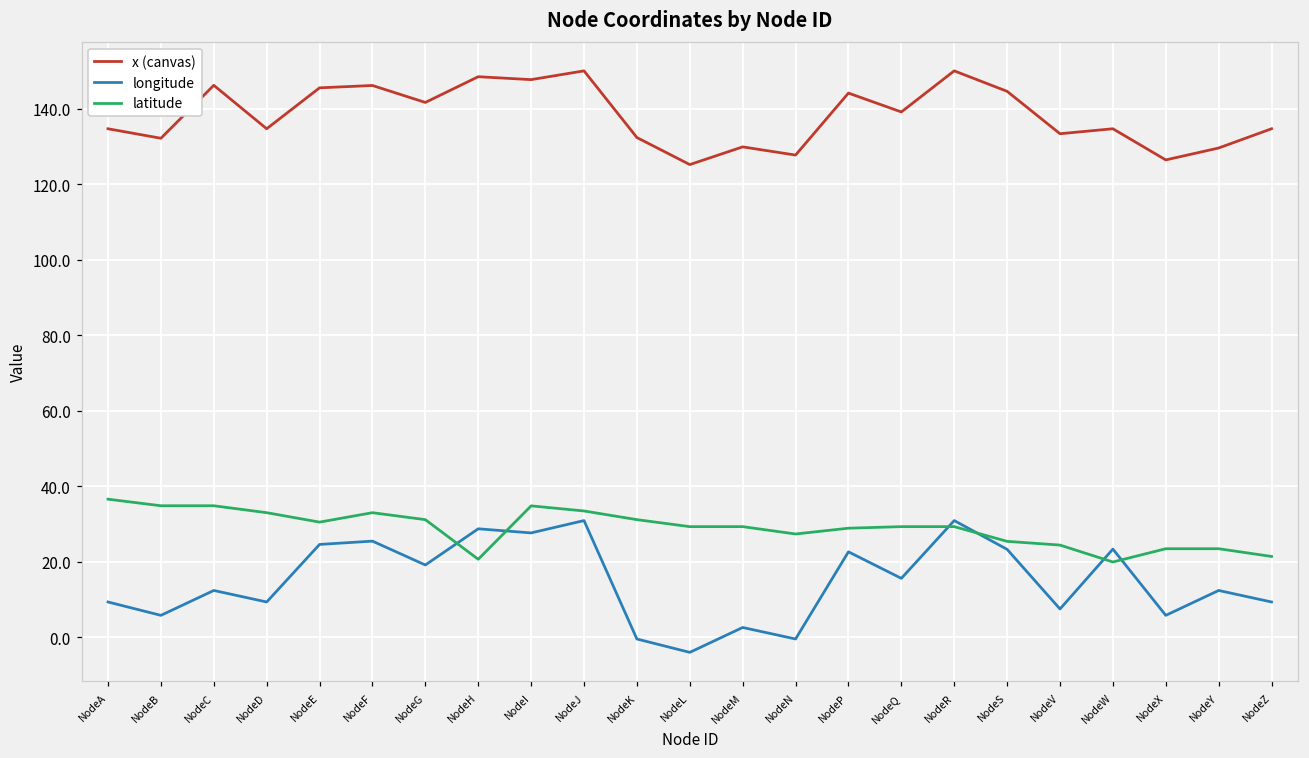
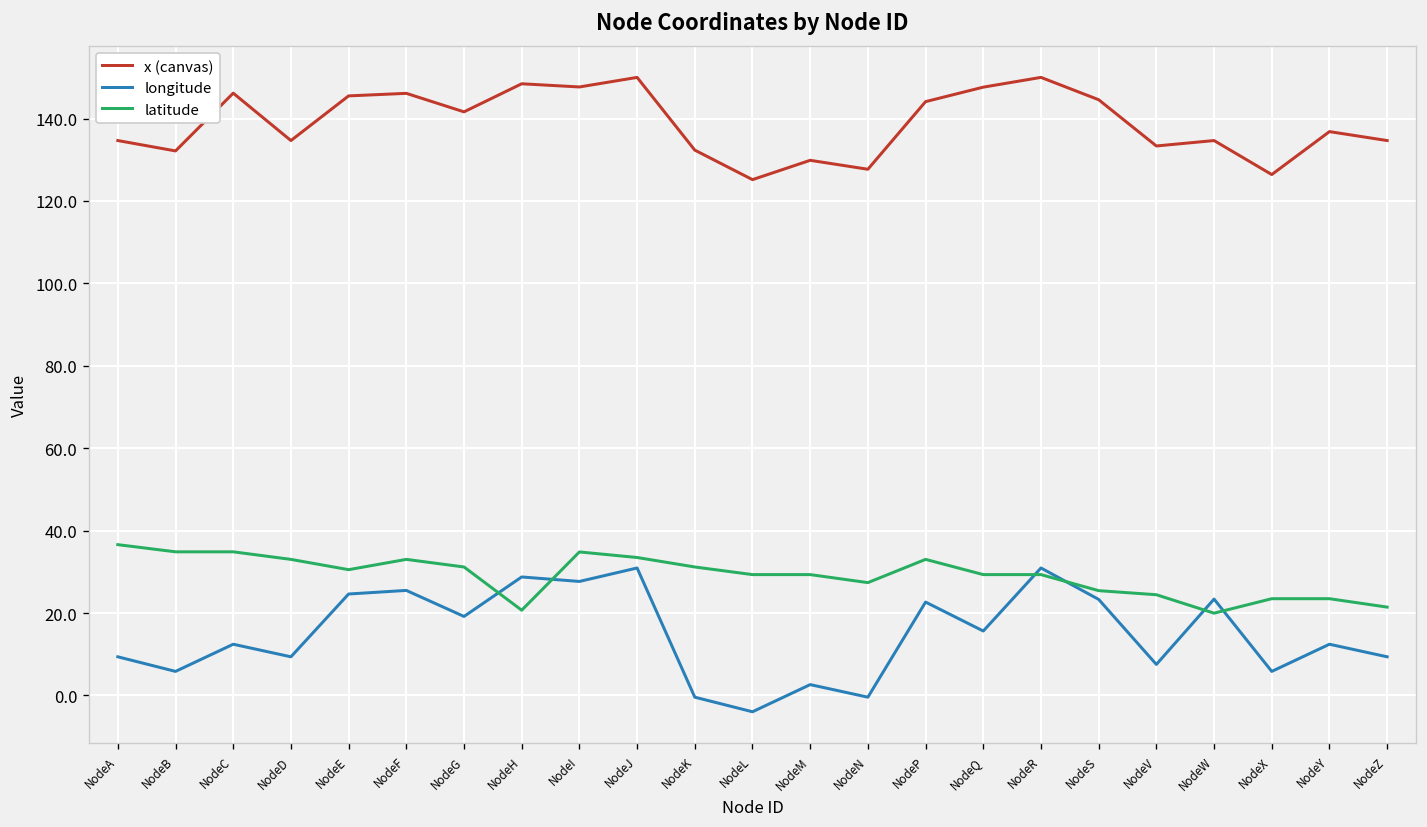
latitude, NodeP: 29 -> 33
x (canvas), NodeQ: 139 -> 148
x (canvas), NodeY: 130 -> 137
